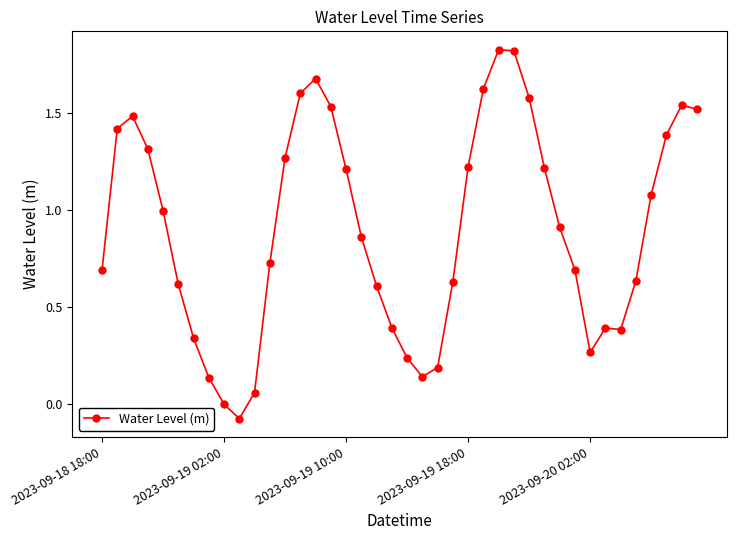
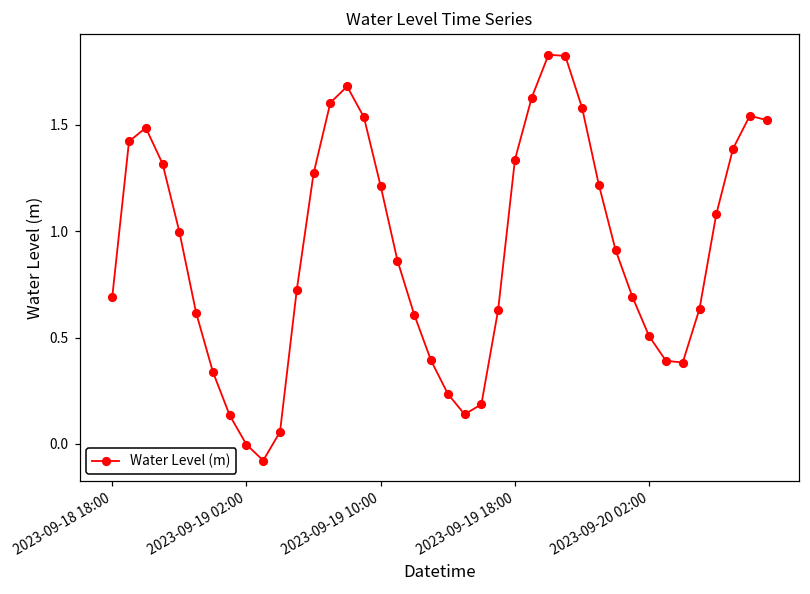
2023-09-19 18:00: 1.22 -> 1.34
2023-09-20 02:00: 0.26 -> 0.51
